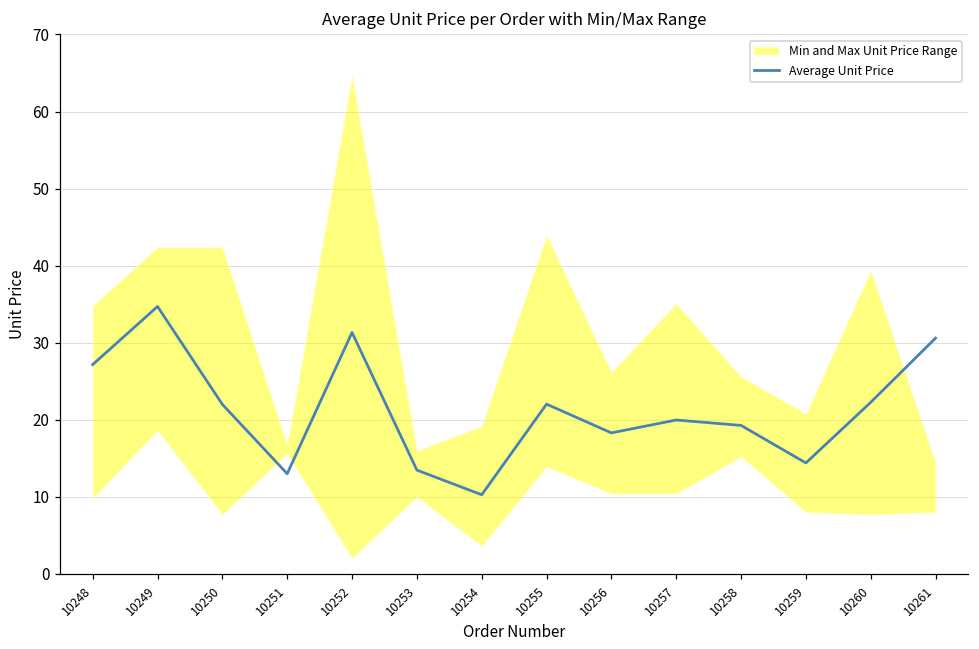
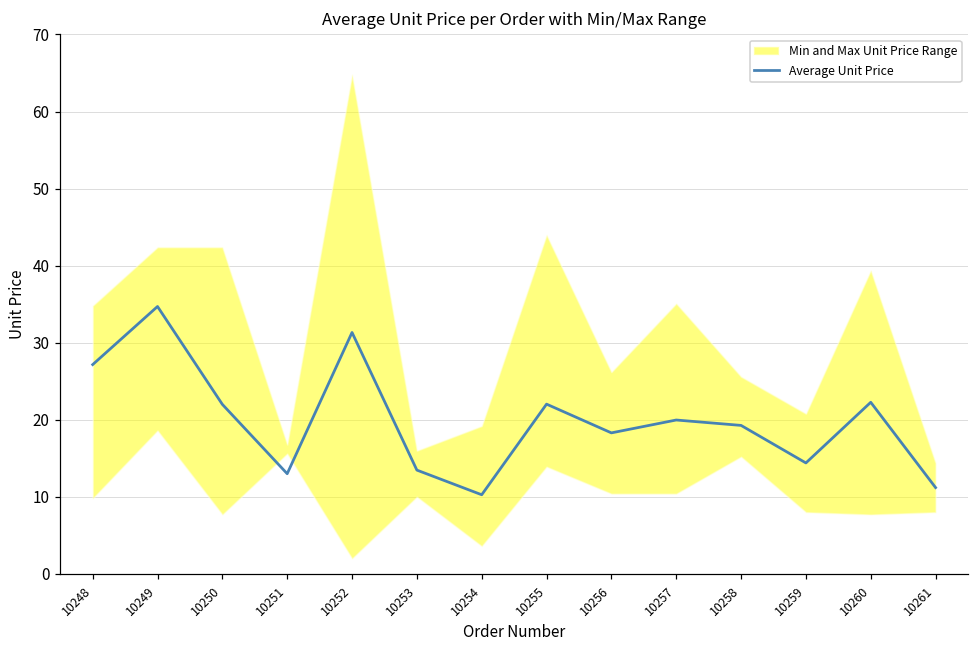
Average Unit Price, 10261: 31 -> 11
